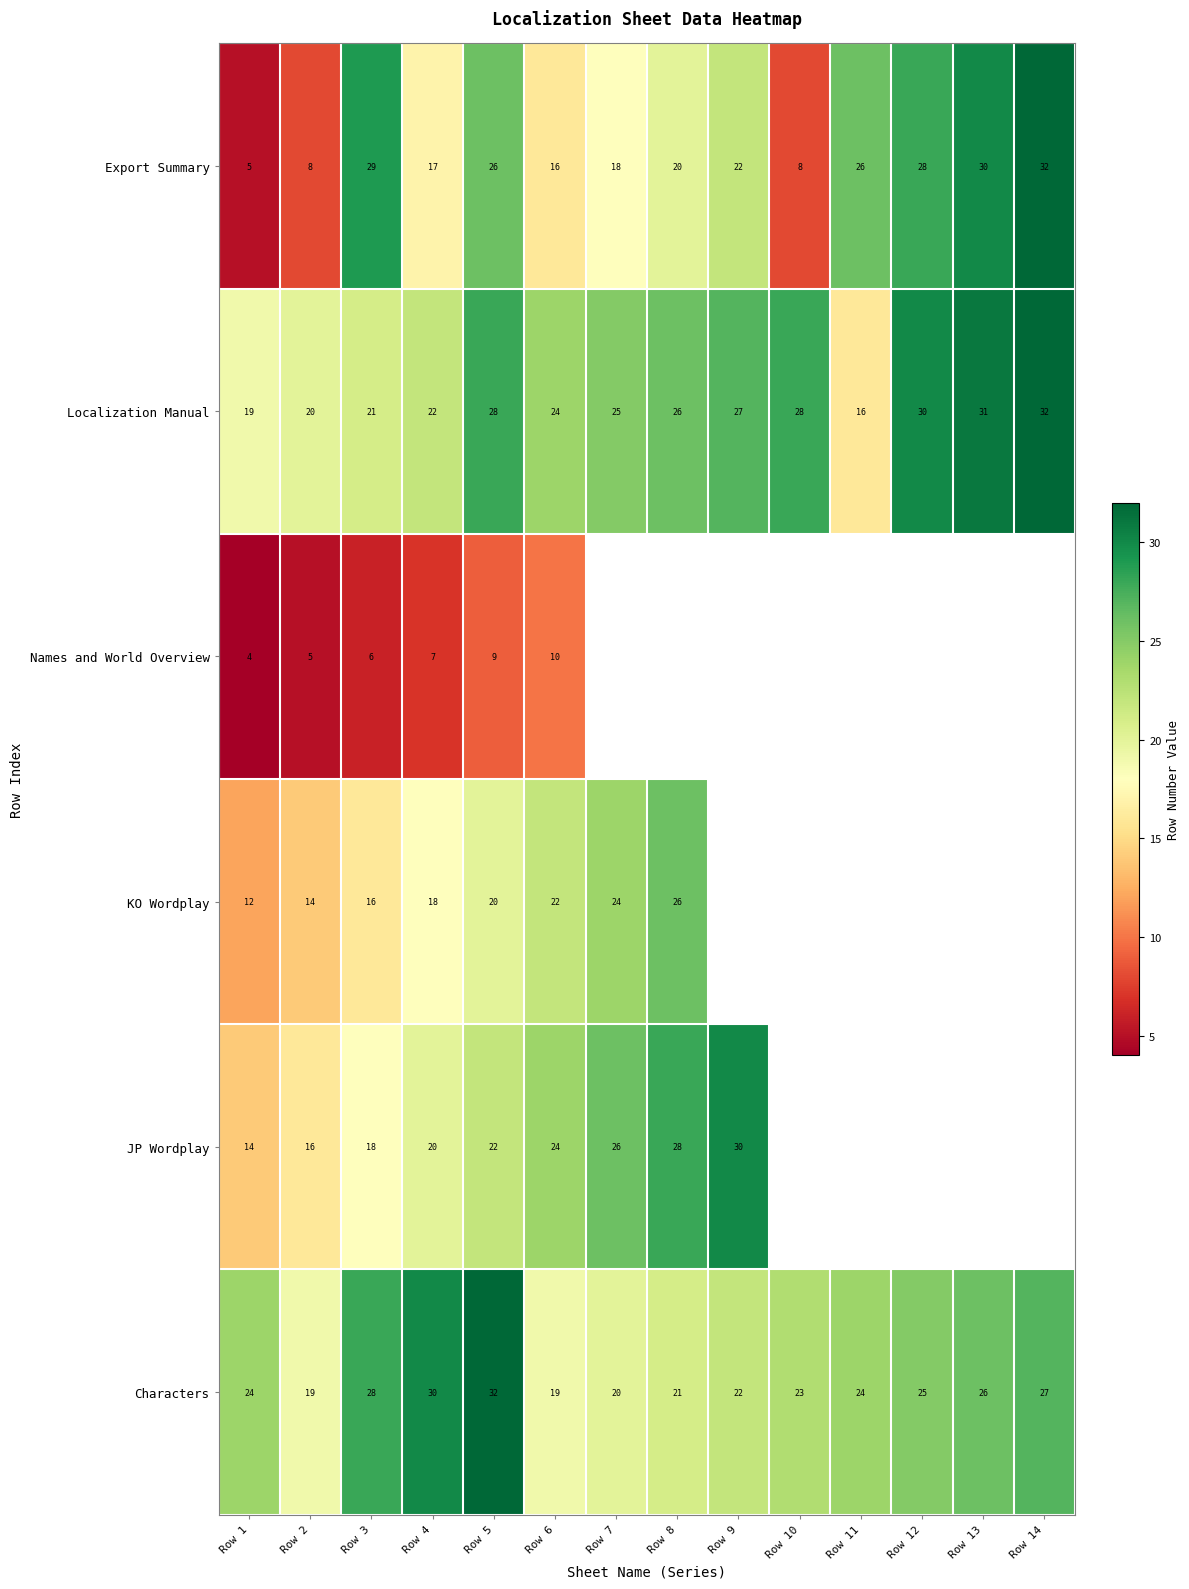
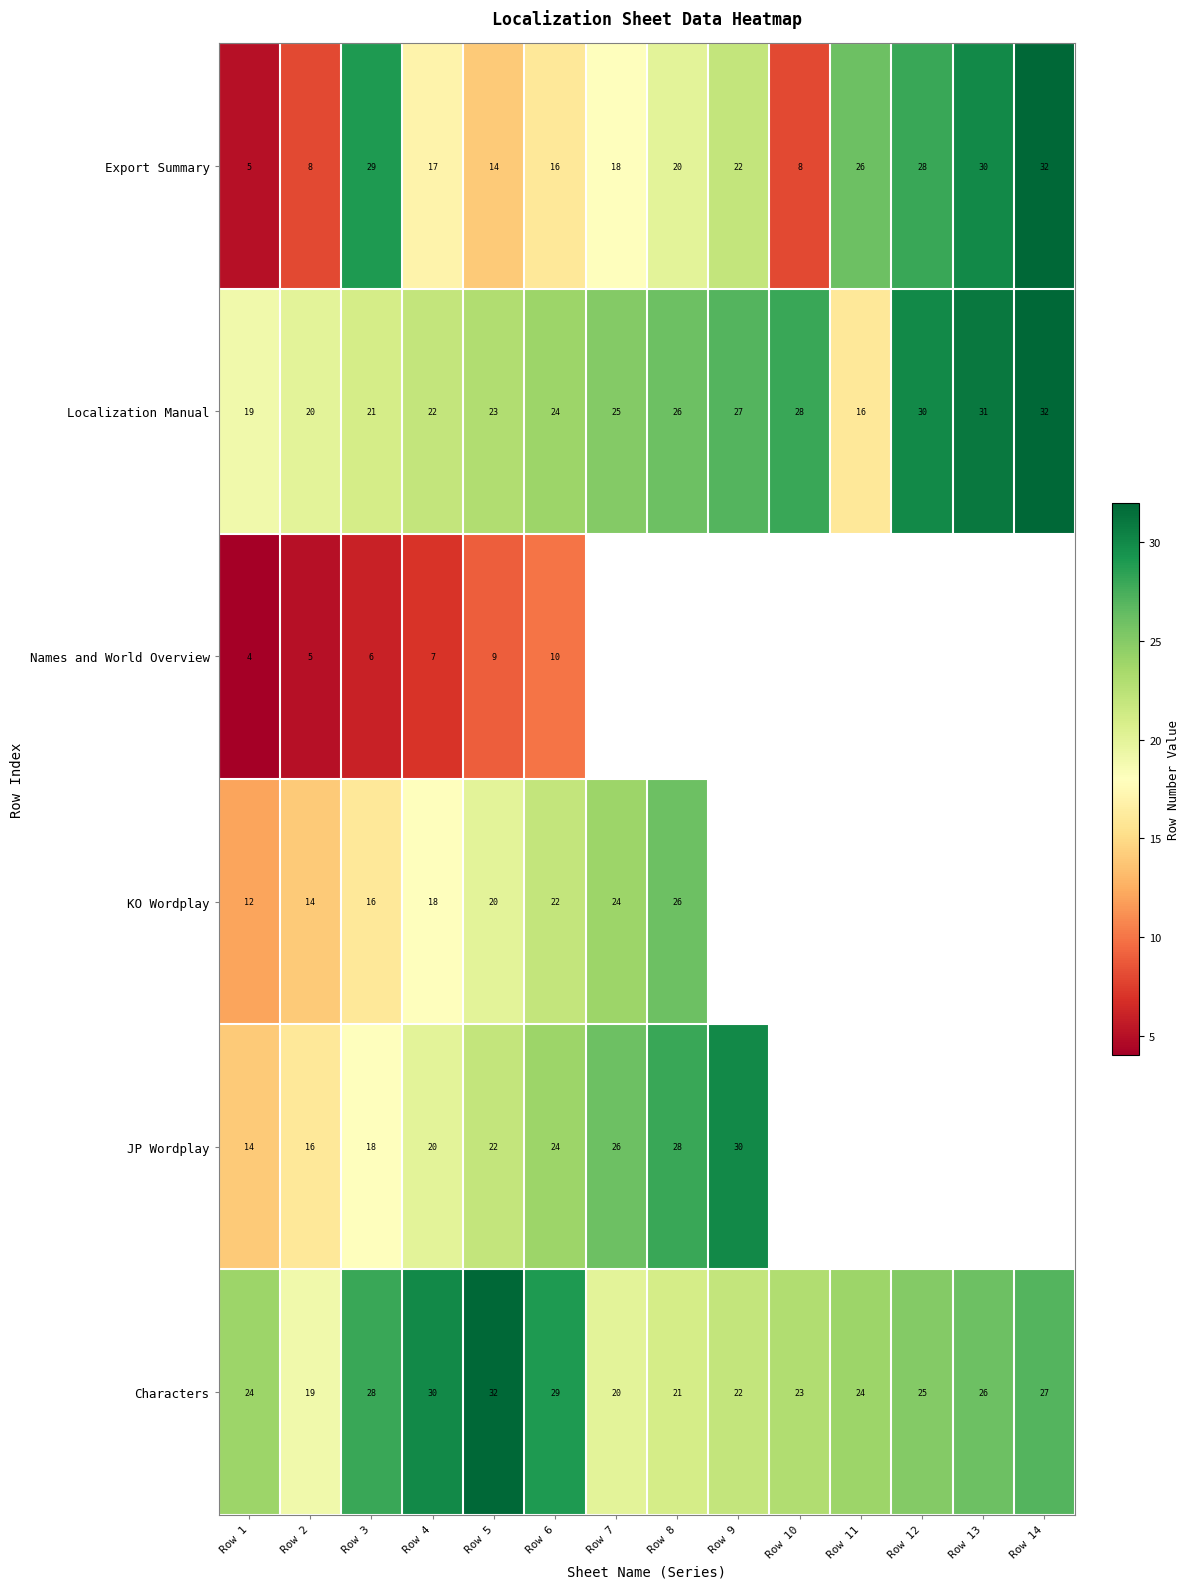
Export Summary, Row 5: 26 -> 14
Localization Manual, Row 5: 28 -> 23
Characters, Row 6: 19 -> 29
